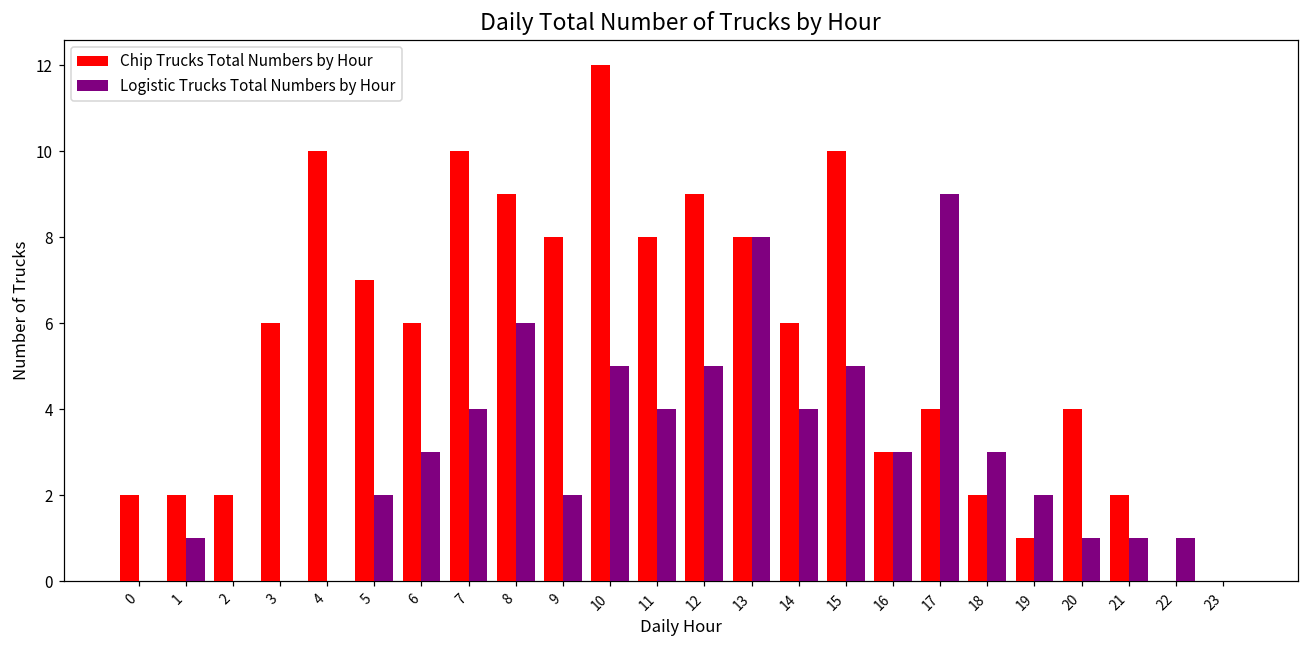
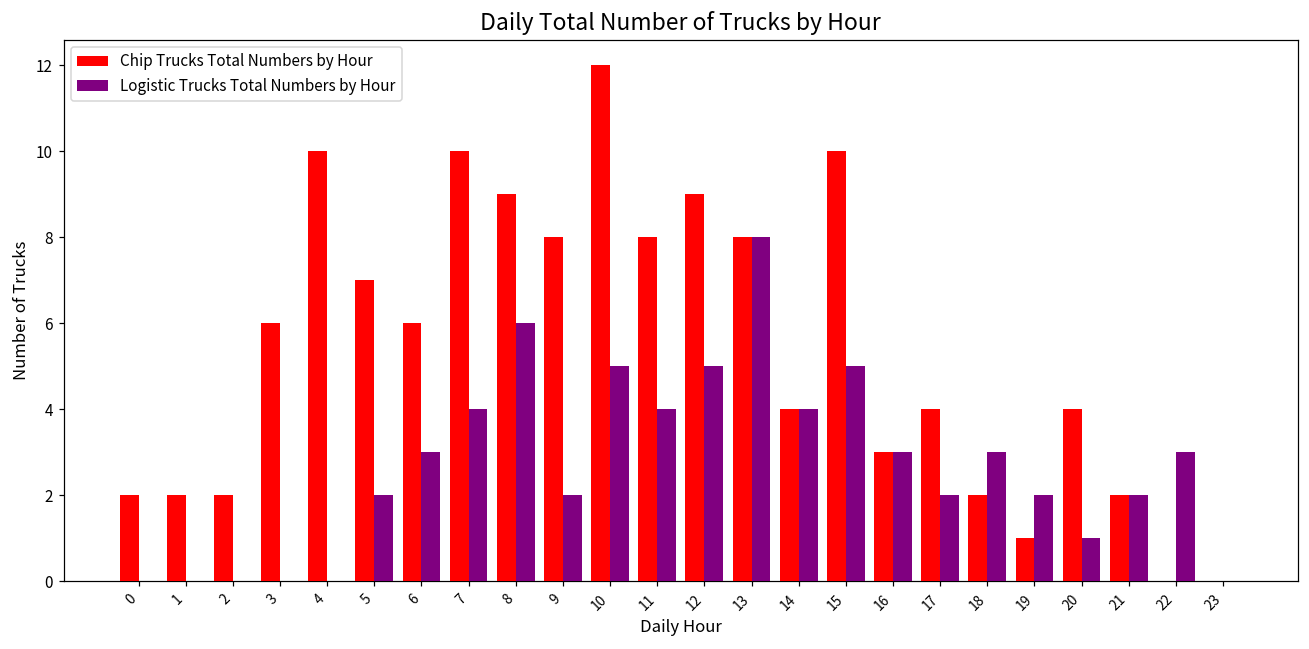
Logistic Trucks Total Numbers by Hour, 1: 1 -> 0
Chip Trucks Total Numbers by Hour, 14: 6 -> 4
Logistic Trucks Total Numbers by Hour, 17: 9 -> 2
Logistic Trucks Total Numbers by Hour, 21: 1 -> 2
Logistic Trucks Total Numbers by Hour, 22: 1 -> 3
